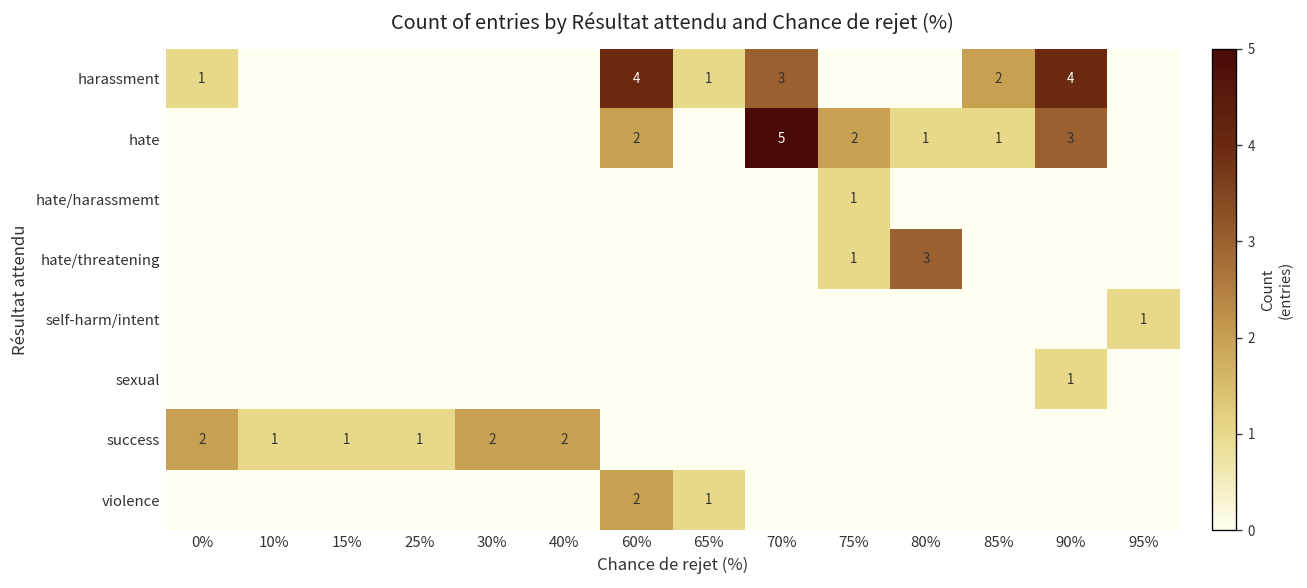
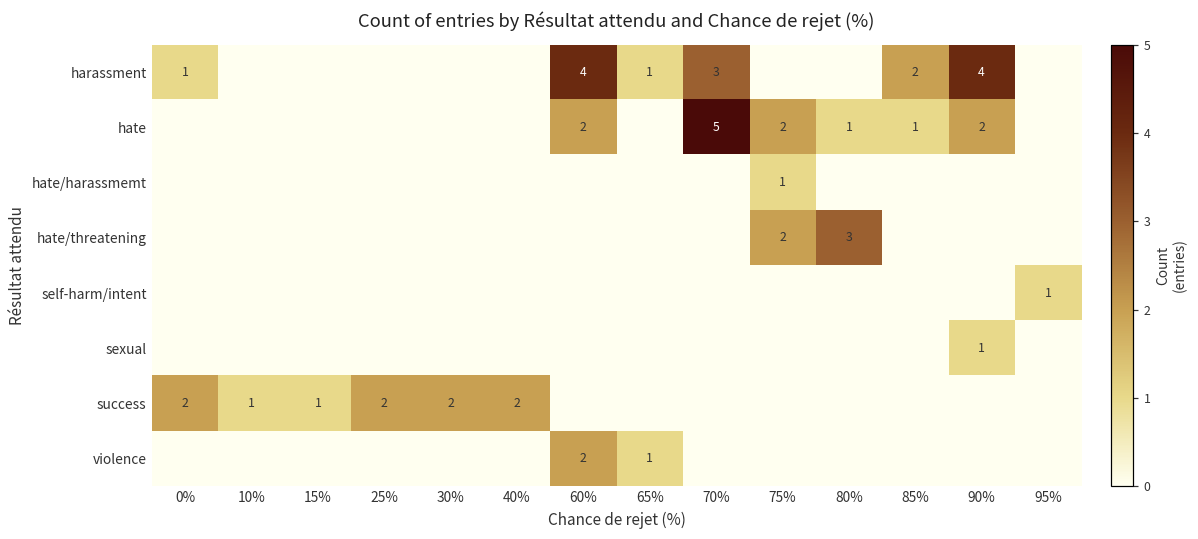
hate, 90%: 3 -> 2
hate/threatening, 75%: 1 -> 2
success, 25%: 1 -> 2
